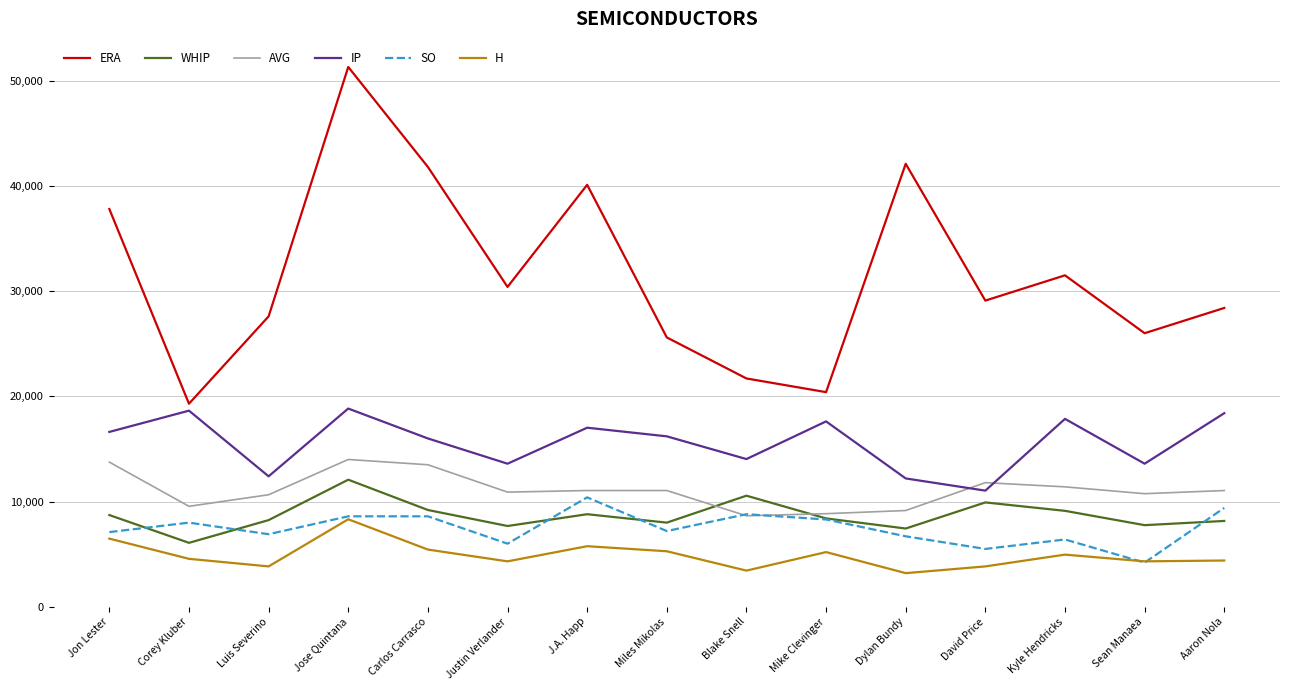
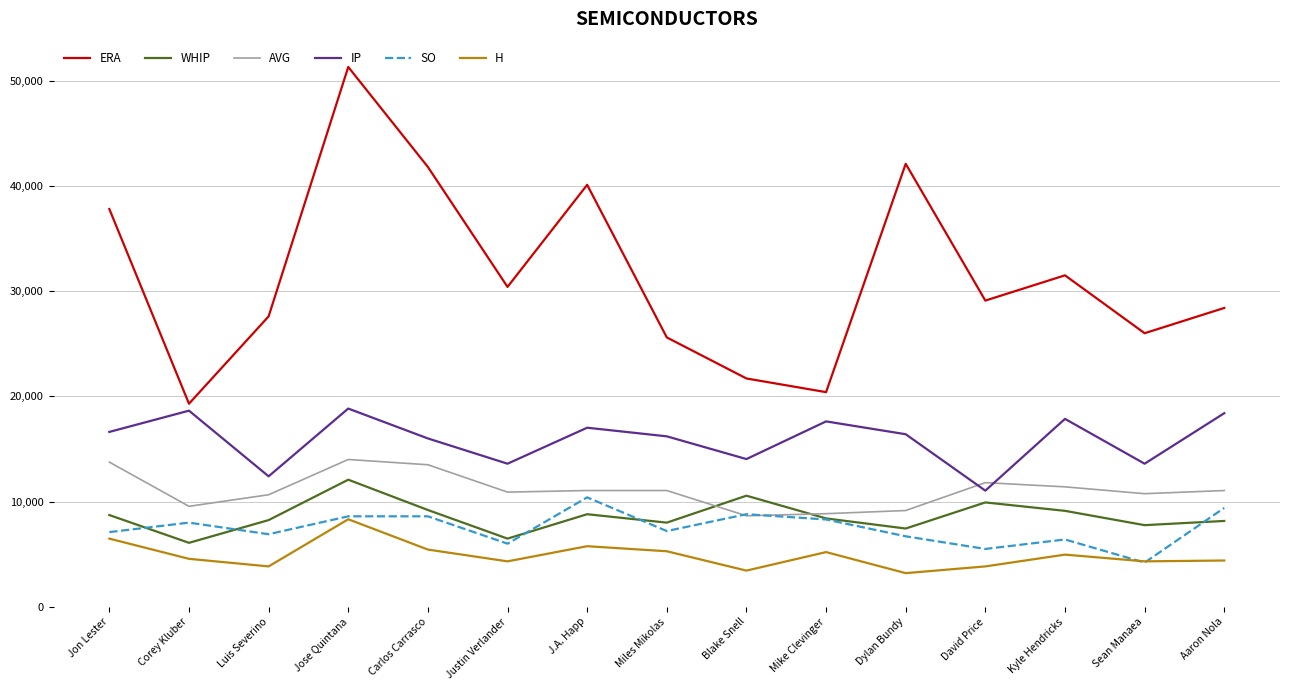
WHIP, Justin Verlander: 7,700 -> 6,500
IP, Dylan Bundy: 12,200 -> 16,400
